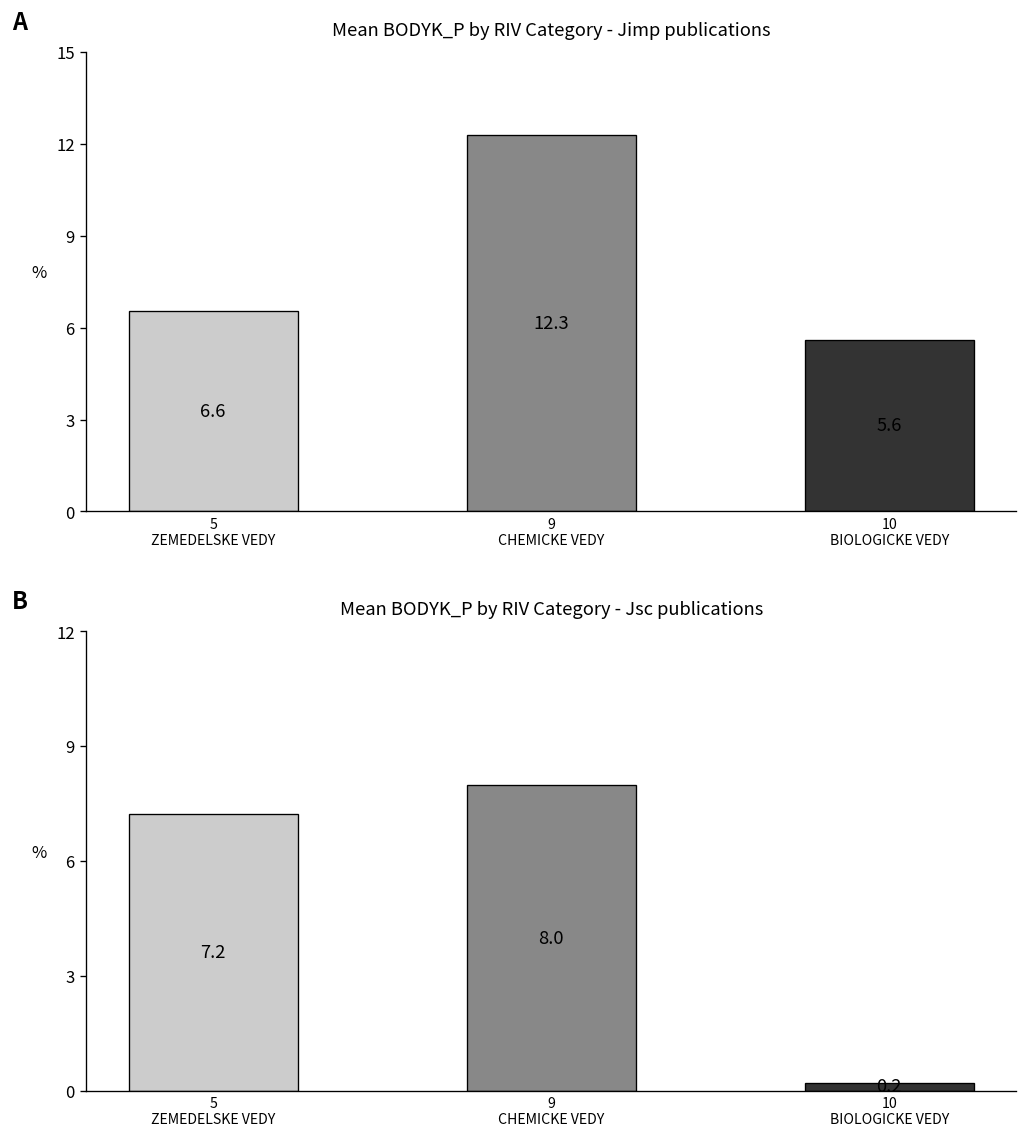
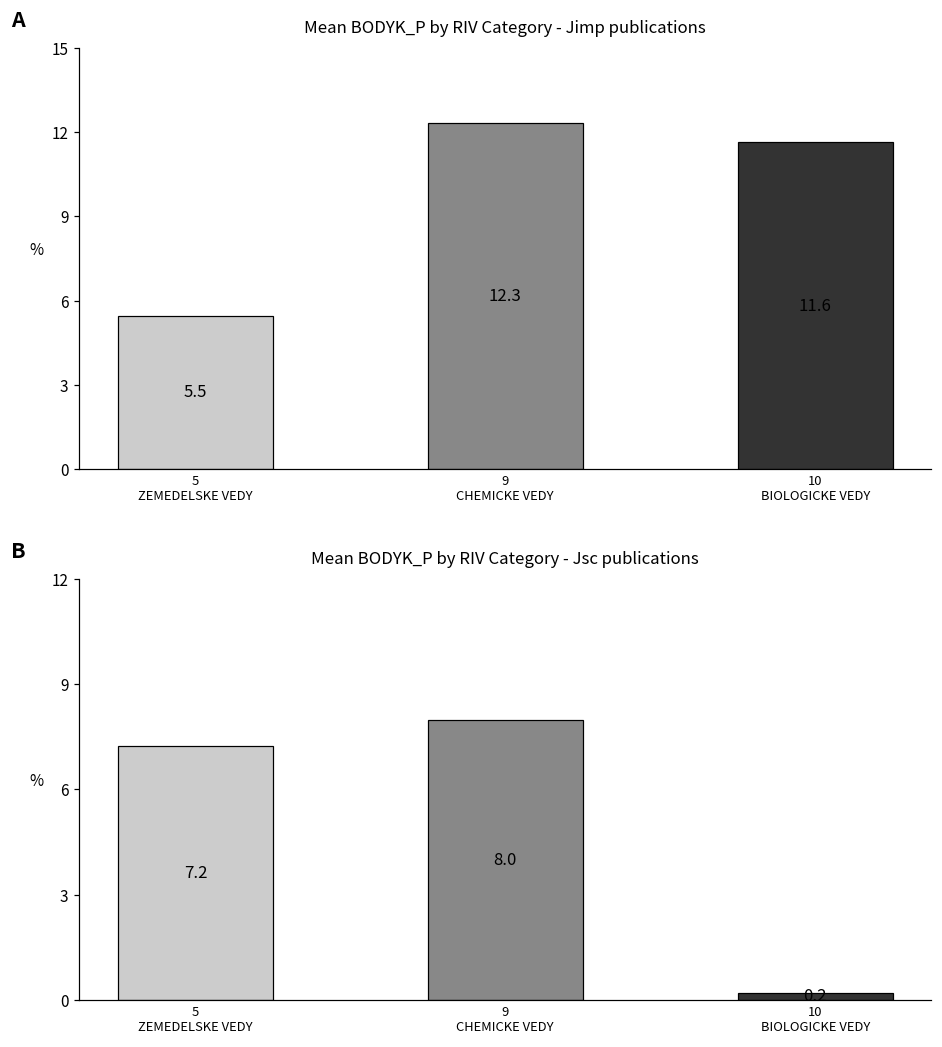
Mean BODYK_P by RIV Category - Jimp publications, 5 ZEMEDELSKE VEDY: 6.6 -> 5.5
Mean BODYK_P by RIV Category - Jimp publications, 10 BIOLOGICKE VEDY: 5.6 -> 11.6
